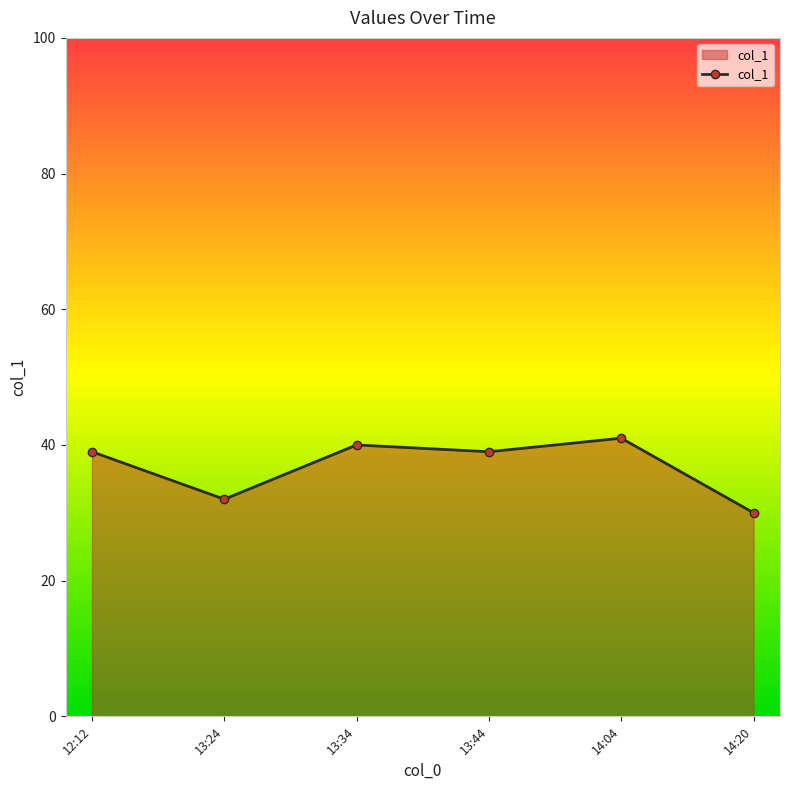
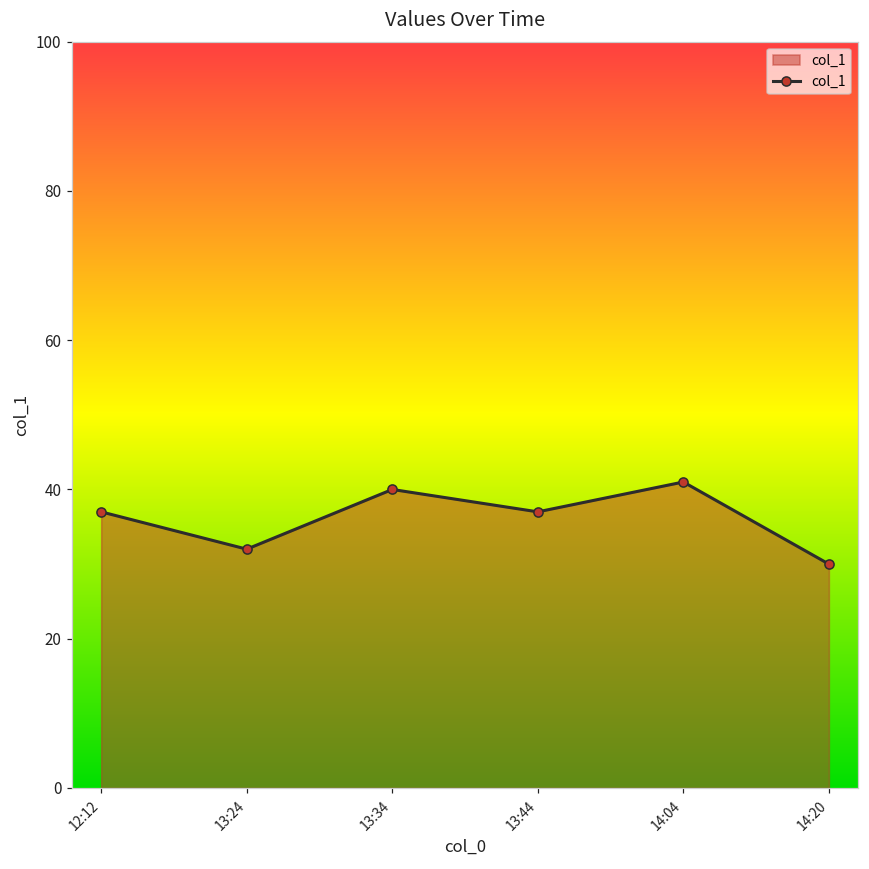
12:12: 39 -> 37
13:44: 39 -> 37
